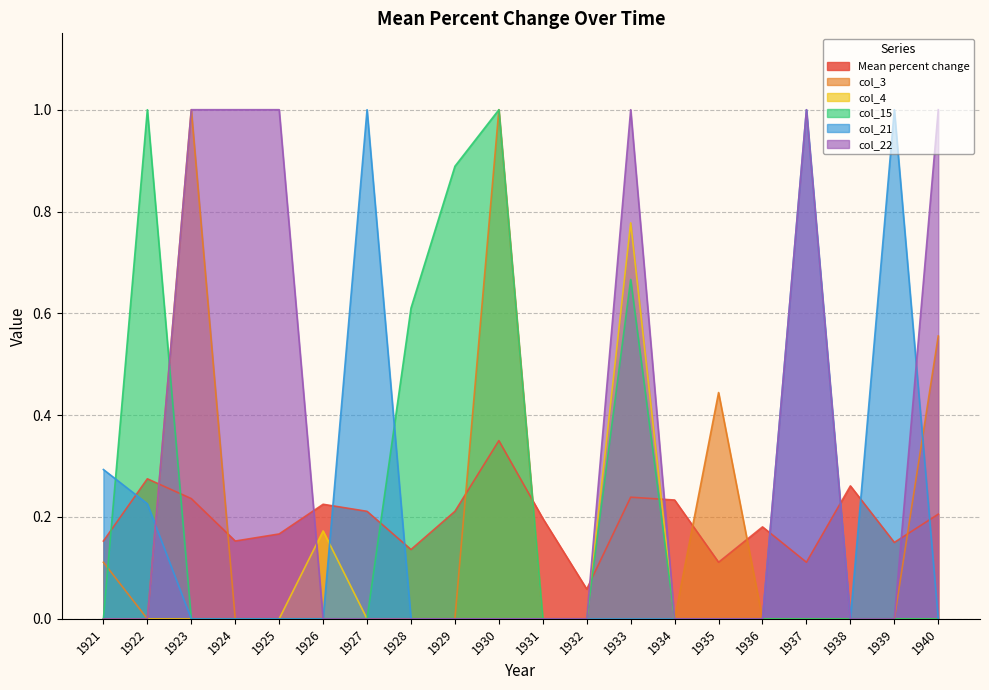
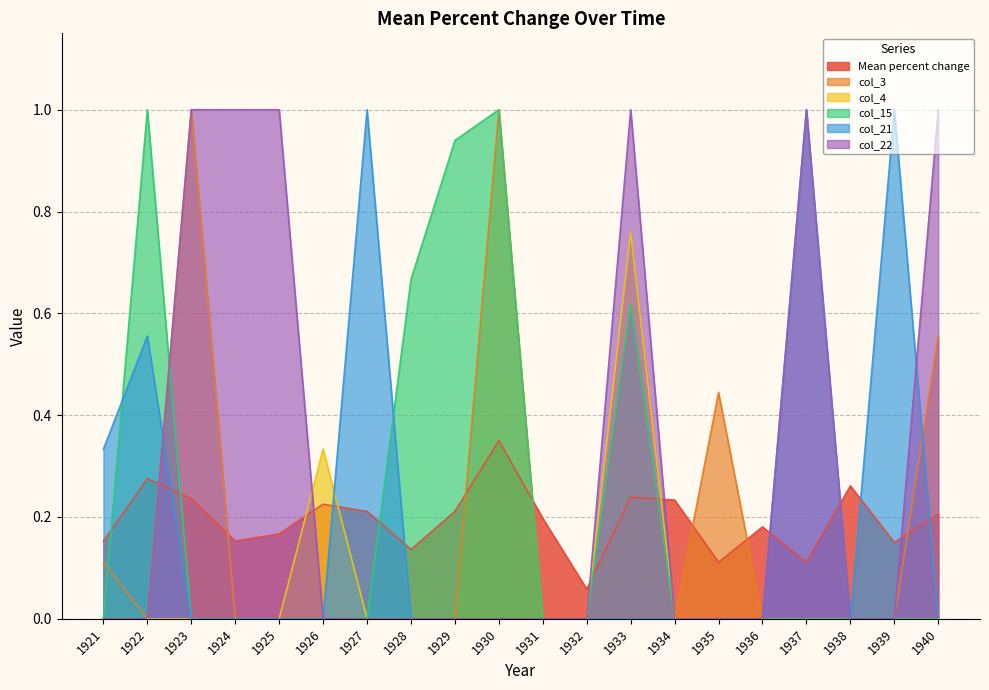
col_21, 1921: 0.29 -> 0.33
col_21, 1922: 0.23 -> 0.56
col_4, 1926: 0.17 -> 0.33
col_15, 1928: 0.61 -> 0.67
col_15, 1929: 0.89 -> 0.94
col_4, 1933: 0.78 -> 0.76
col_15, 1933: 0.67 -> 0.62
